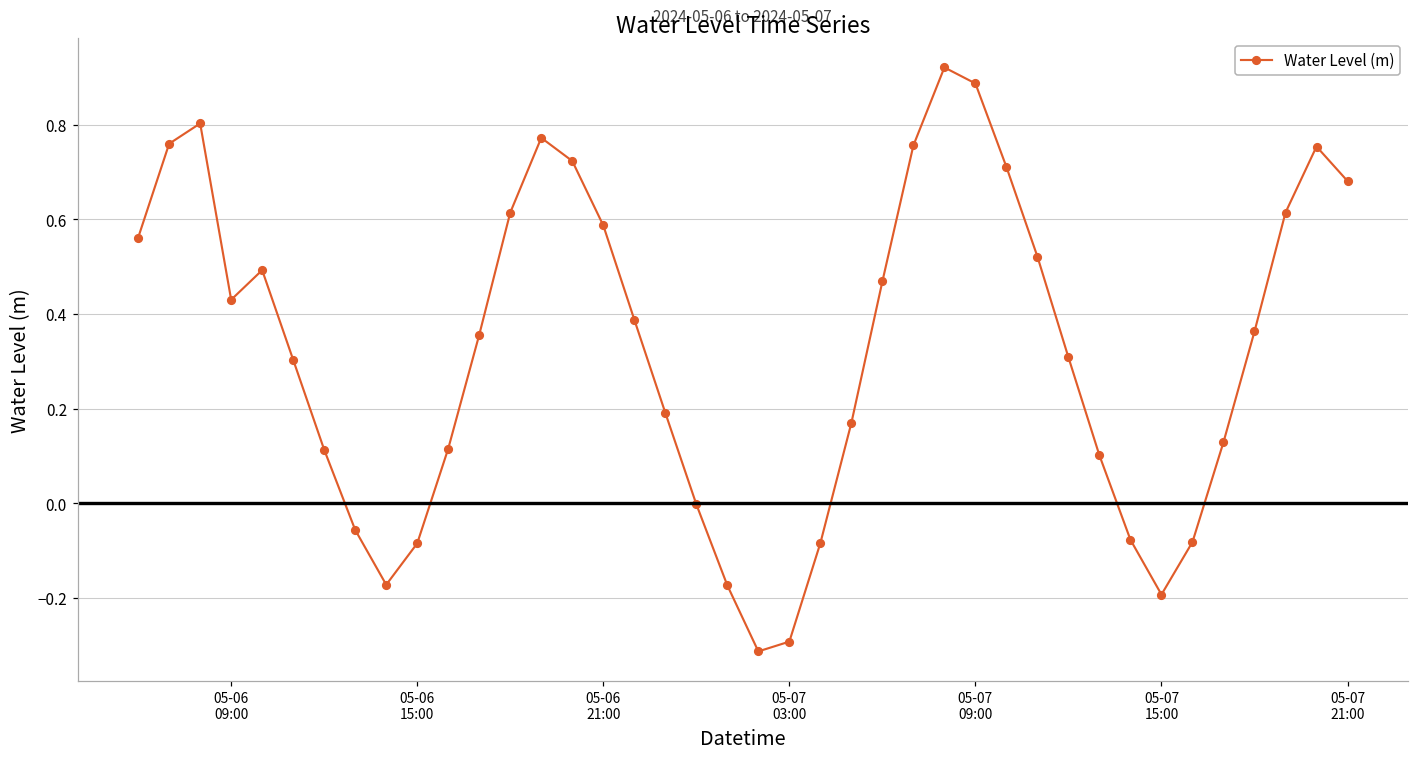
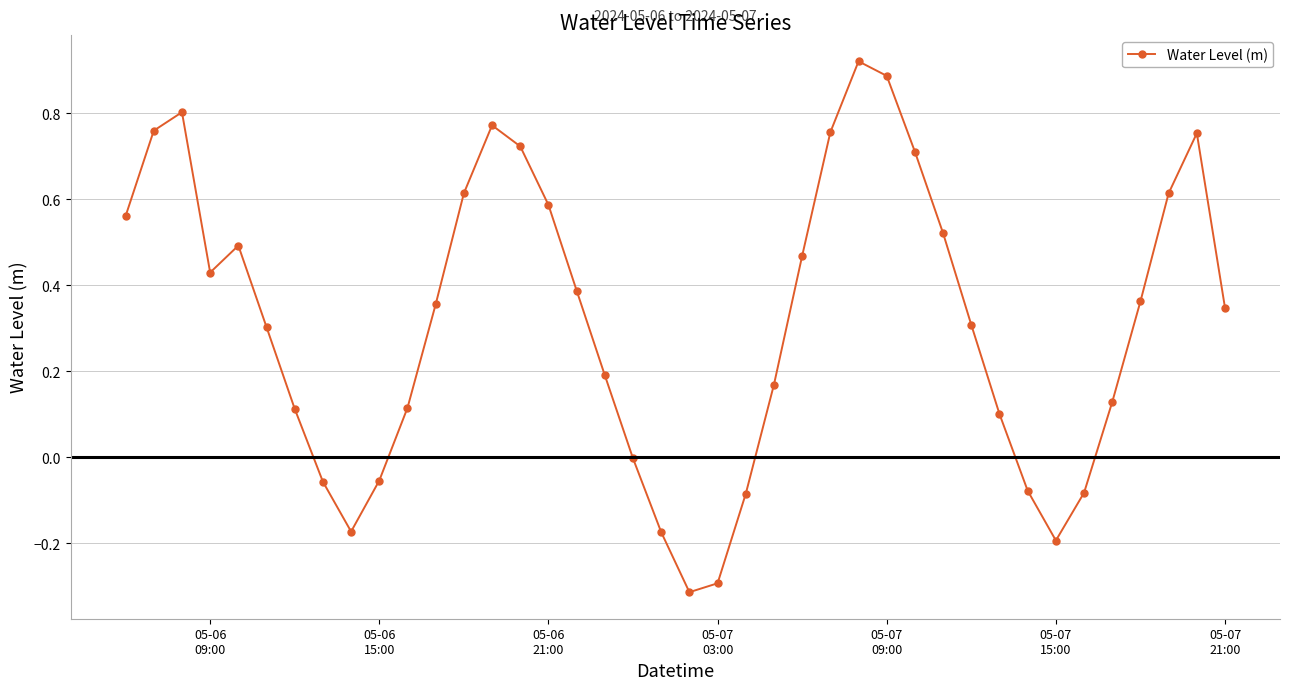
05-06 15:00: -0.09 -> -0.05
05-07 21:00: 0.68 -> 0.35
